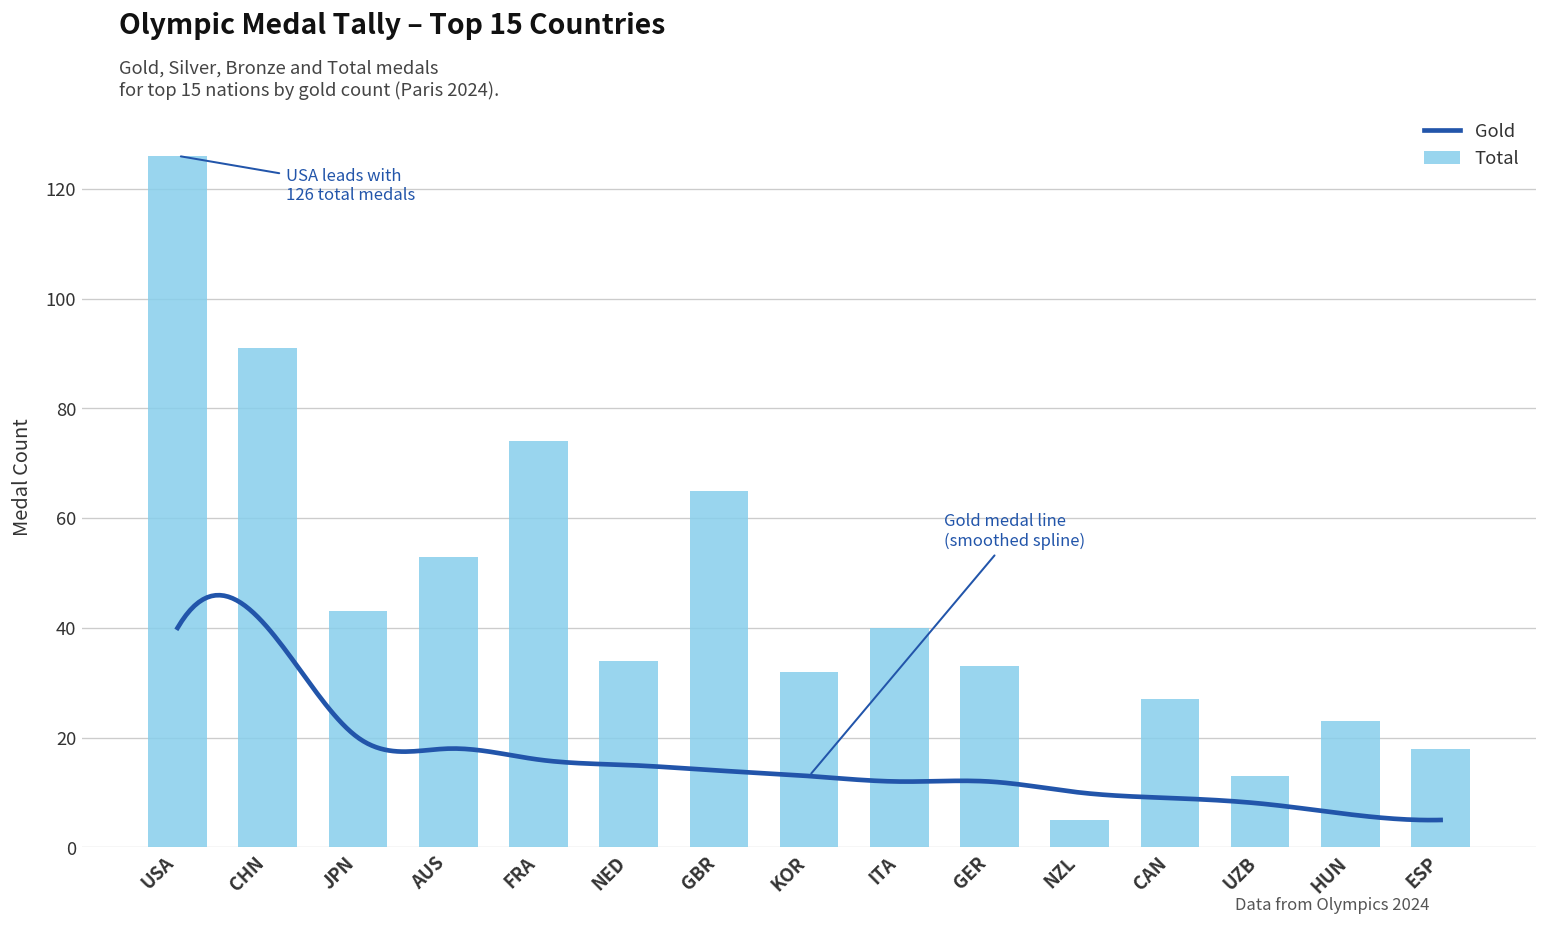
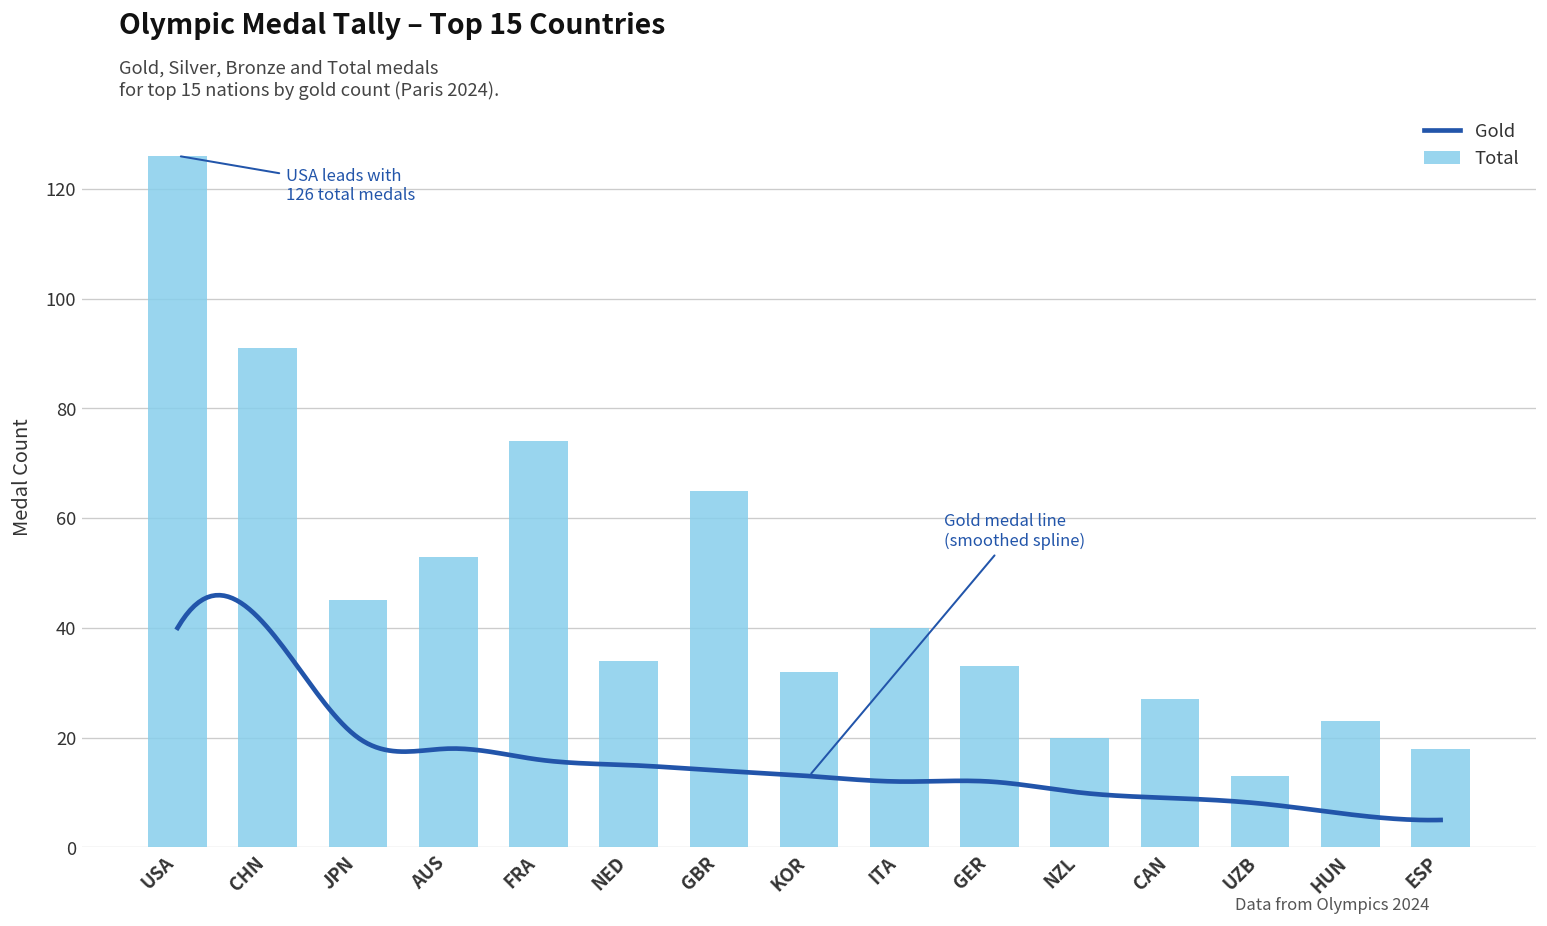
Total, JPN: 43 -> 45
Total, NZL: 5 -> 20
